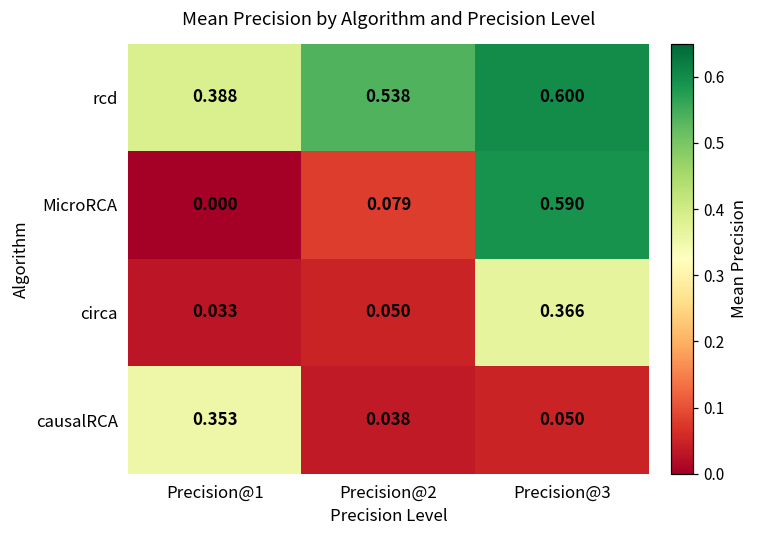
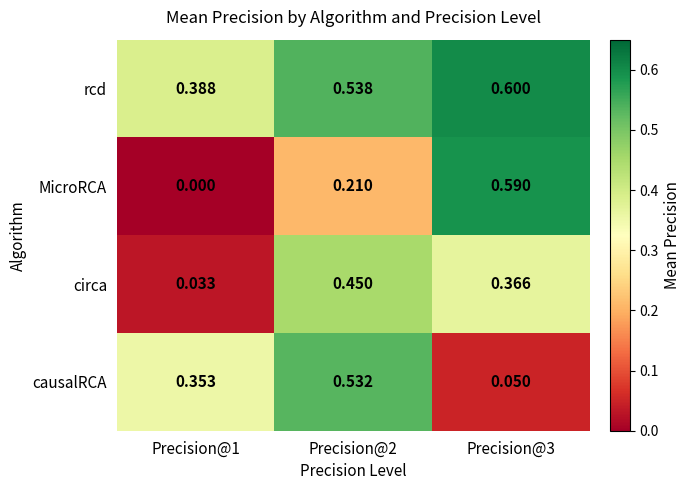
MicroRCA, Precision@2: 0.079 -> 0.210
circa, Precision@2: 0.050 -> 0.450
causalRCA, Precision@2: 0.038 -> 0.532
